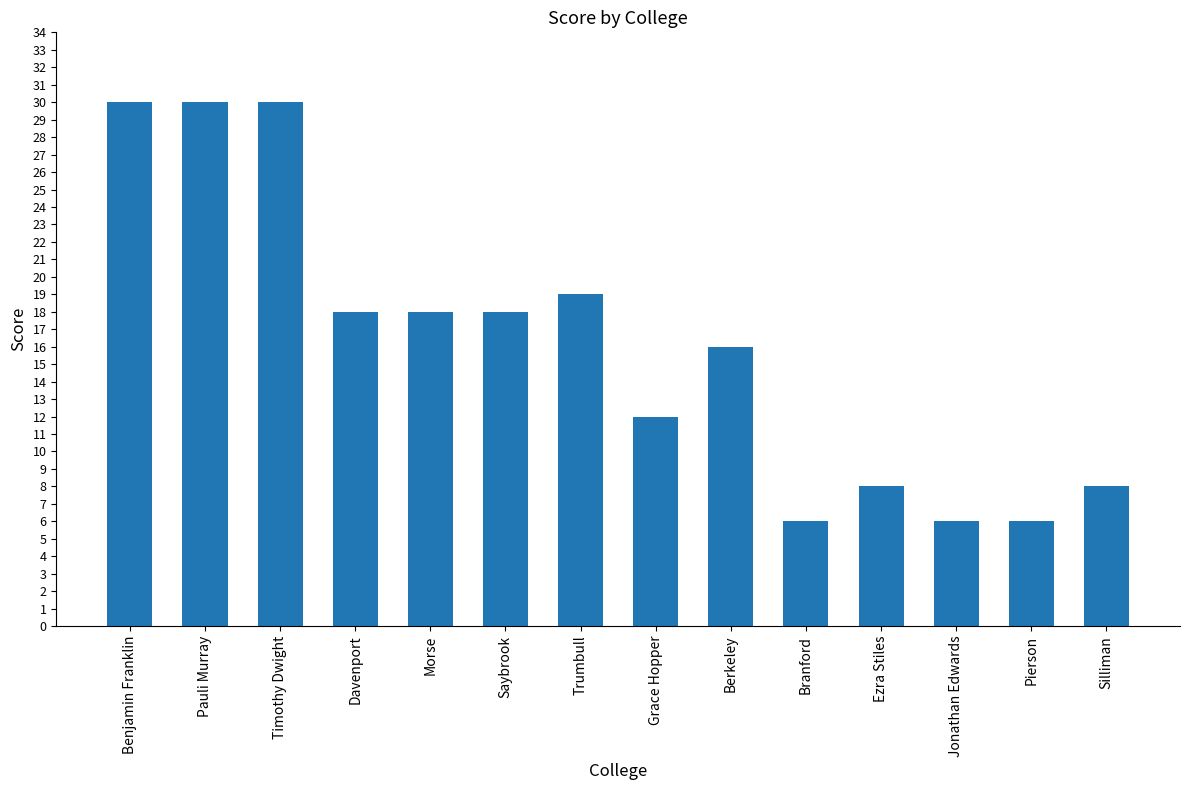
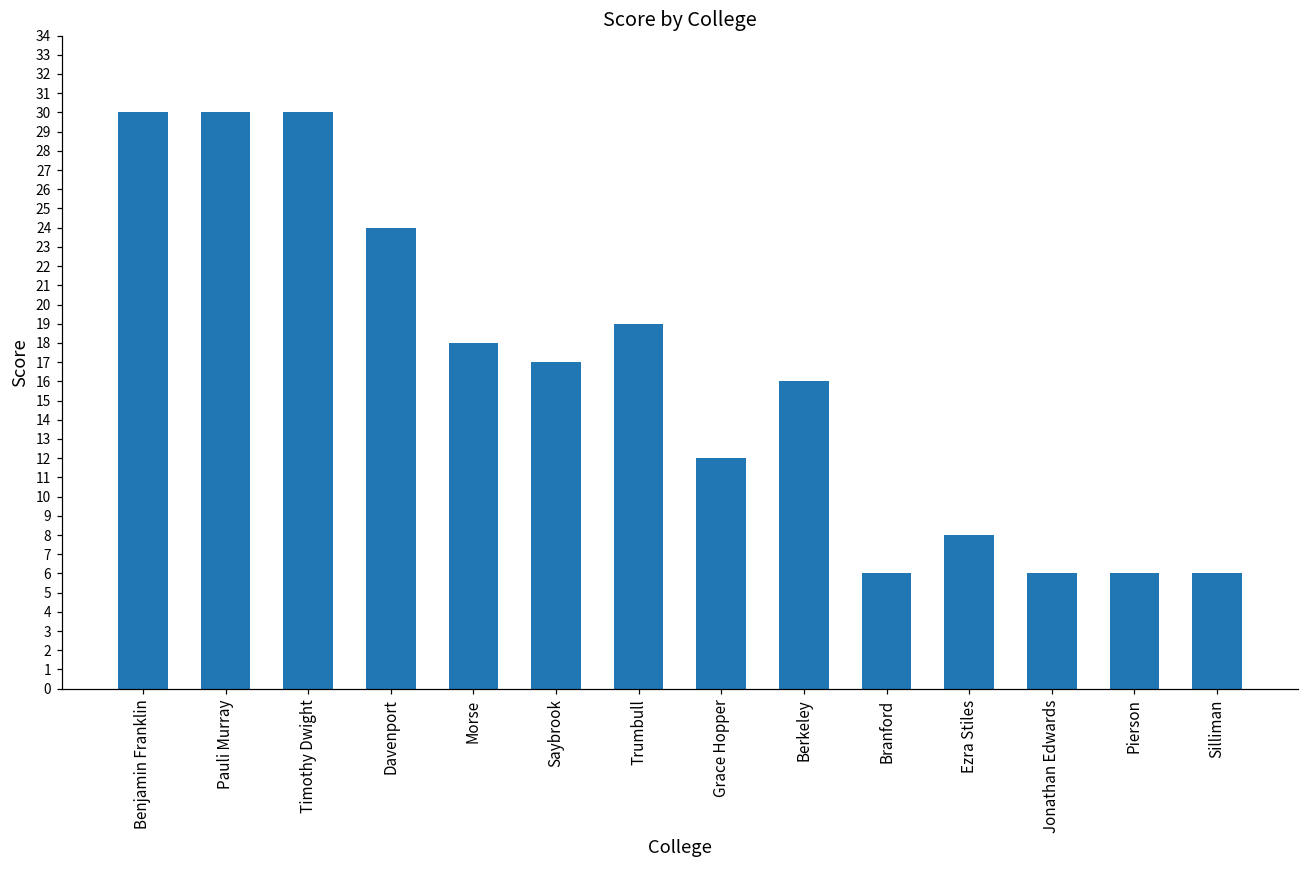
Davenport: 18 -> 24
Saybrook: 18 -> 17
Silliman: 8 -> 6
